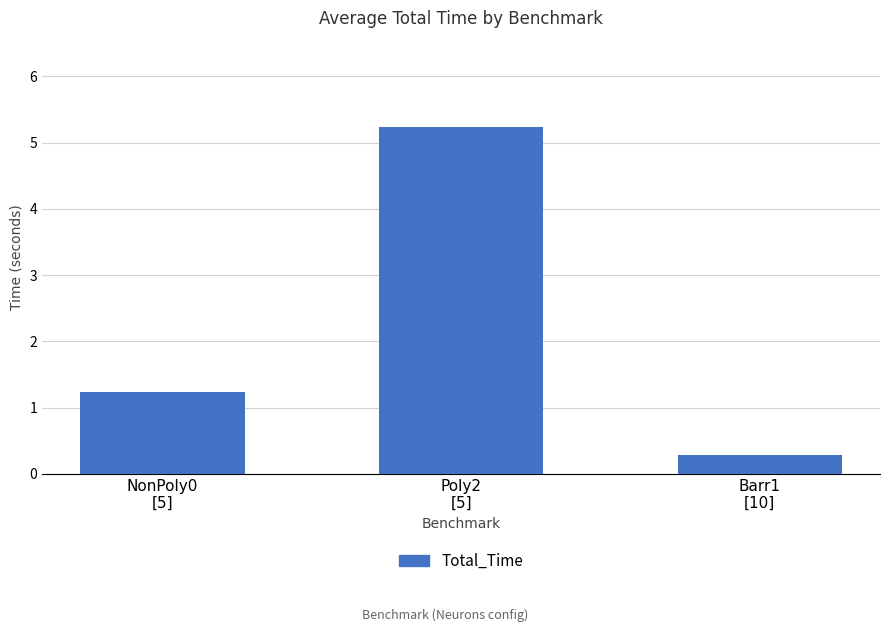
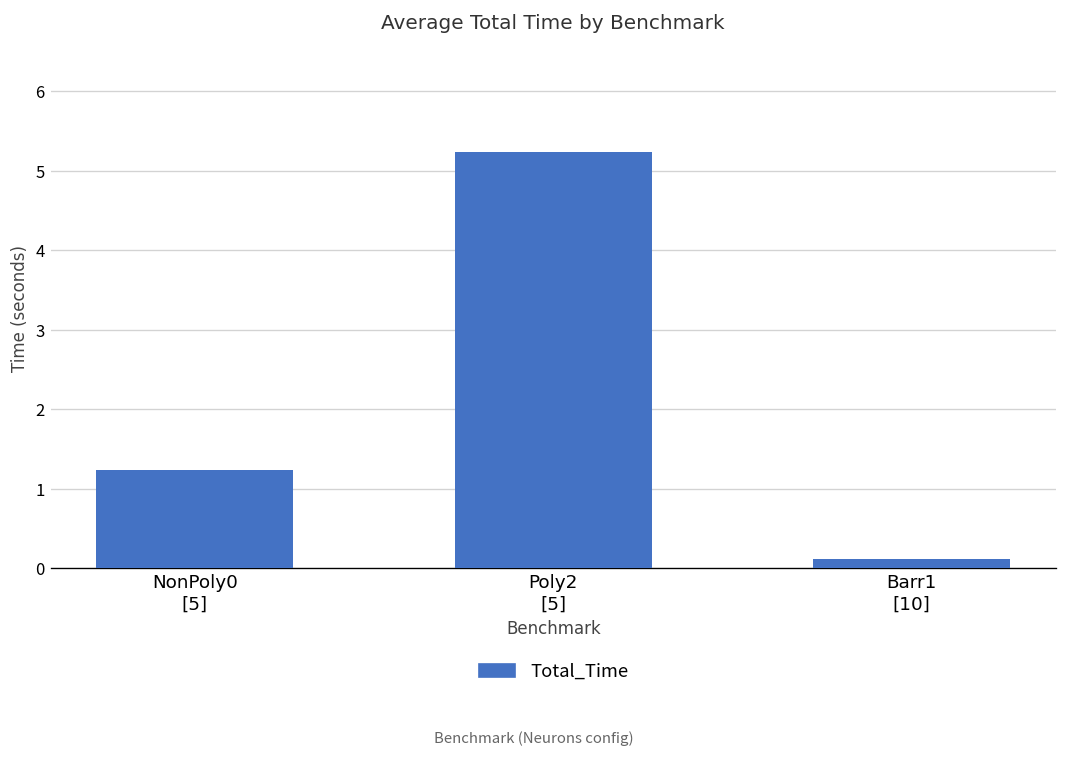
Barr1 [10]: 0.3 -> 0.1
